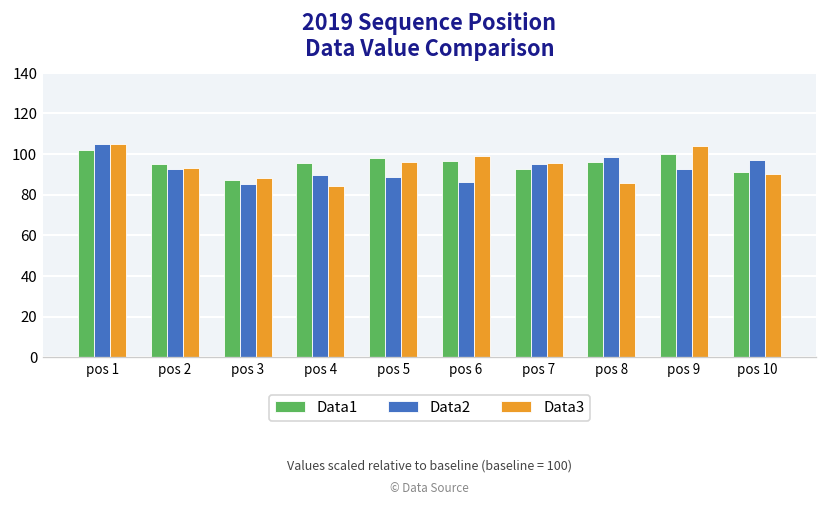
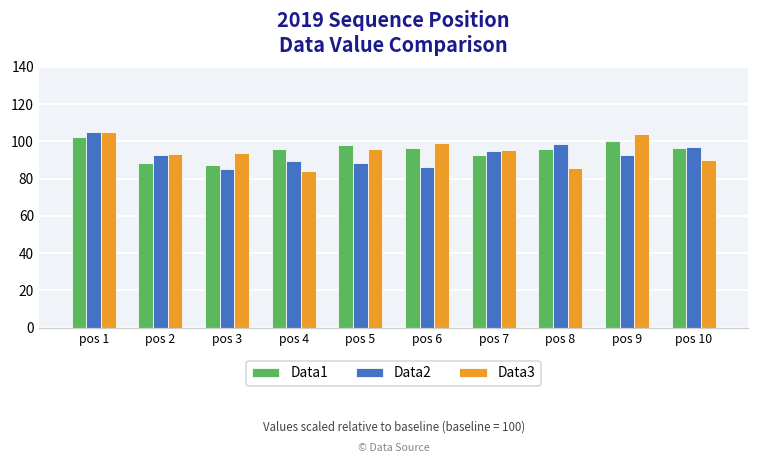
Data1, pos 2: 95 -> 88
Data3, pos 3: 88 -> 94
Data1, pos 10: 91 -> 96
